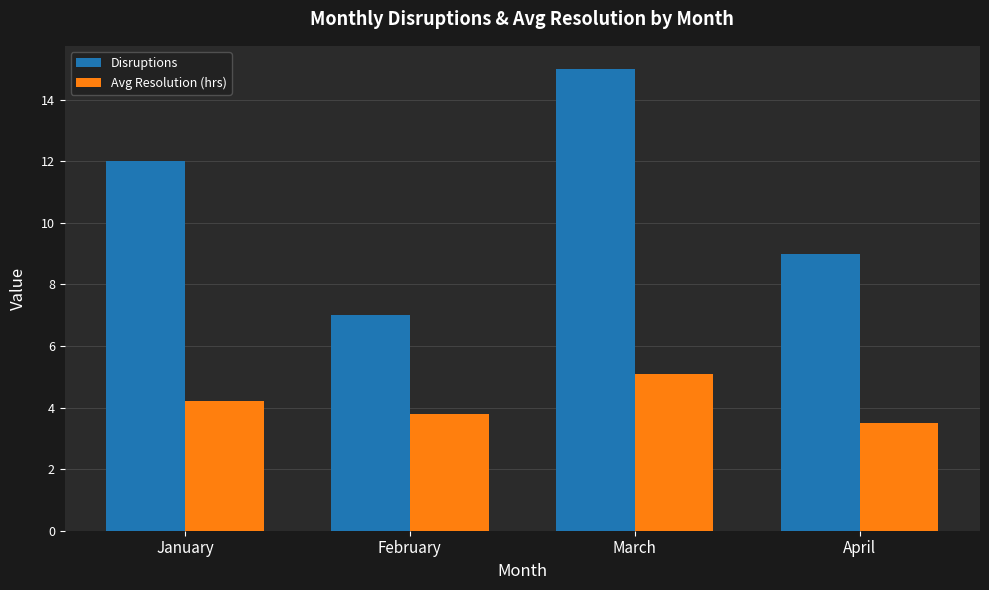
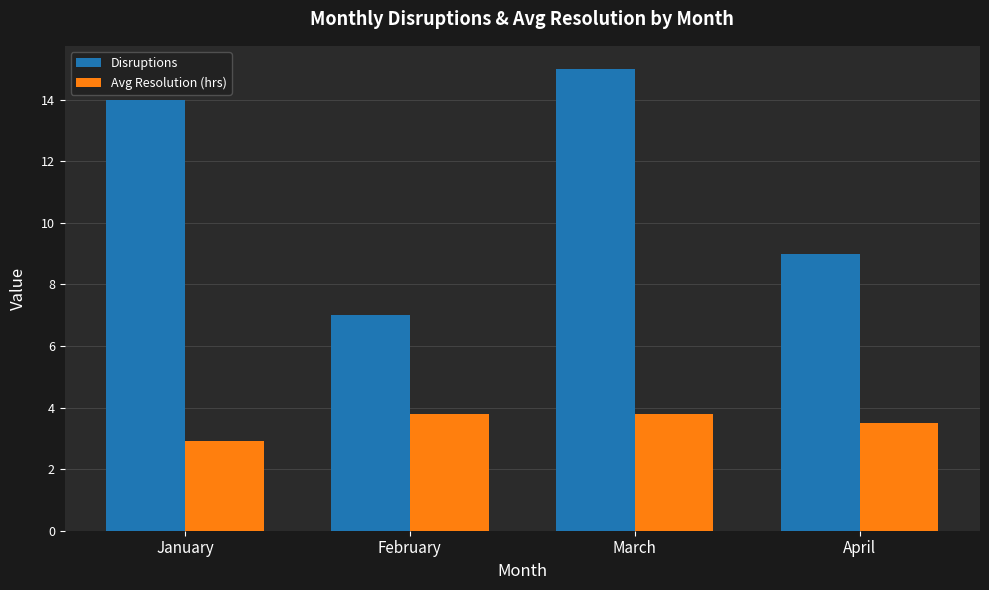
Disruptions, January: 12 -> 14
Avg Resolution (hrs), January: 4.2 -> 2.9
Avg Resolution (hrs), March: 5.1 -> 3.8
